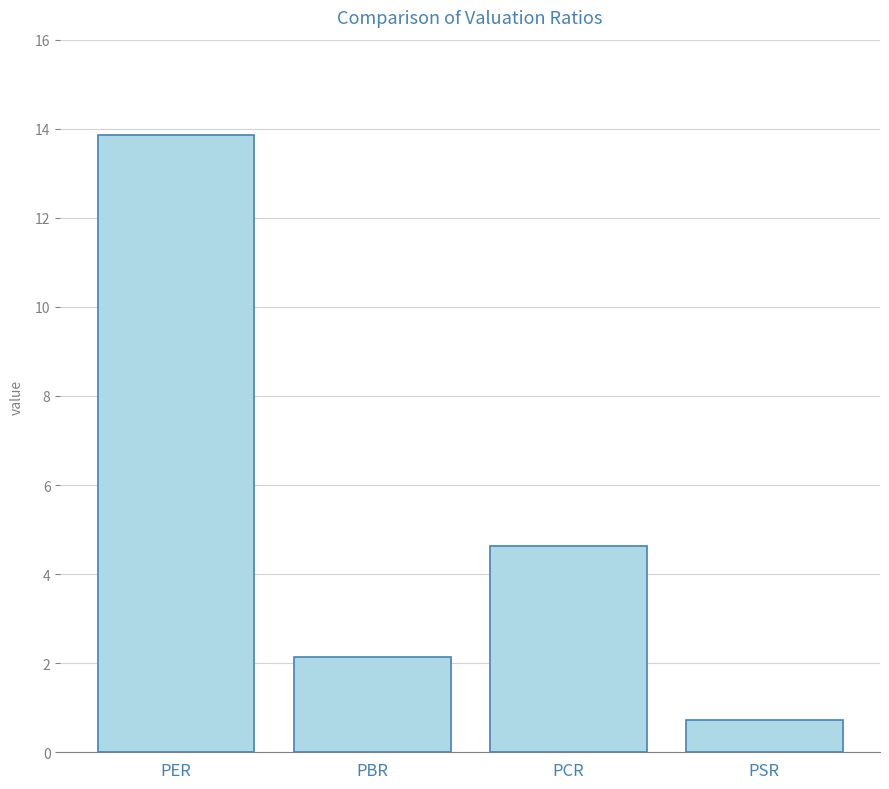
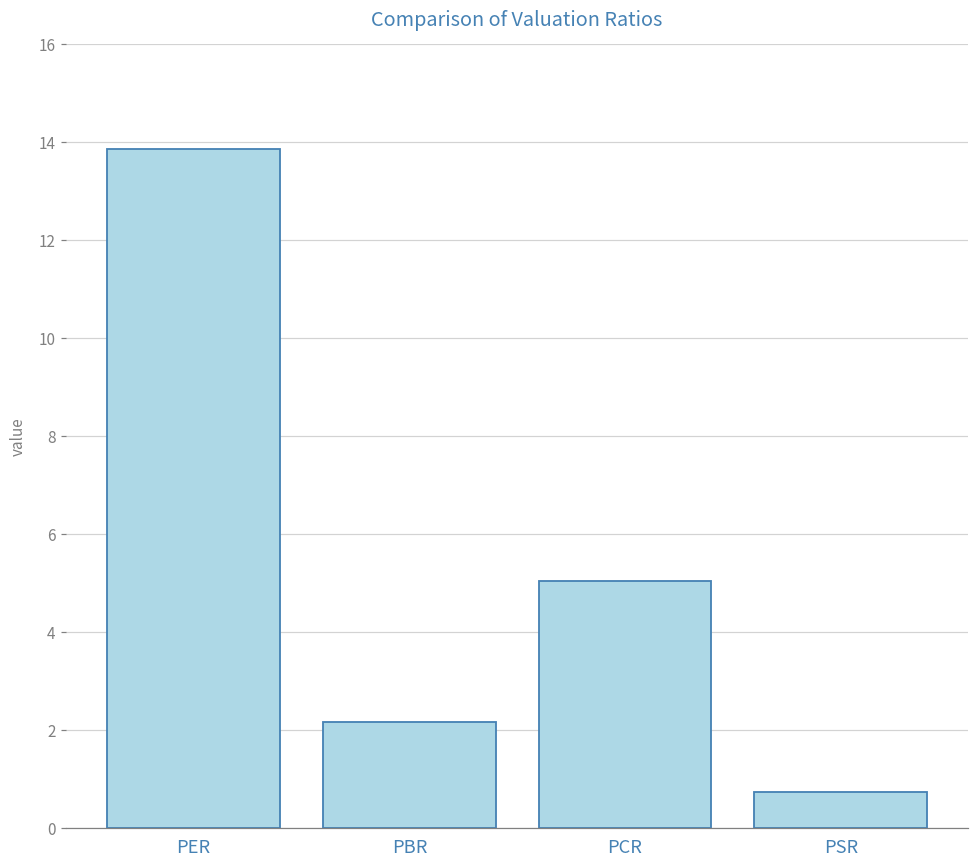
PCR: 4.6 -> 5.0
